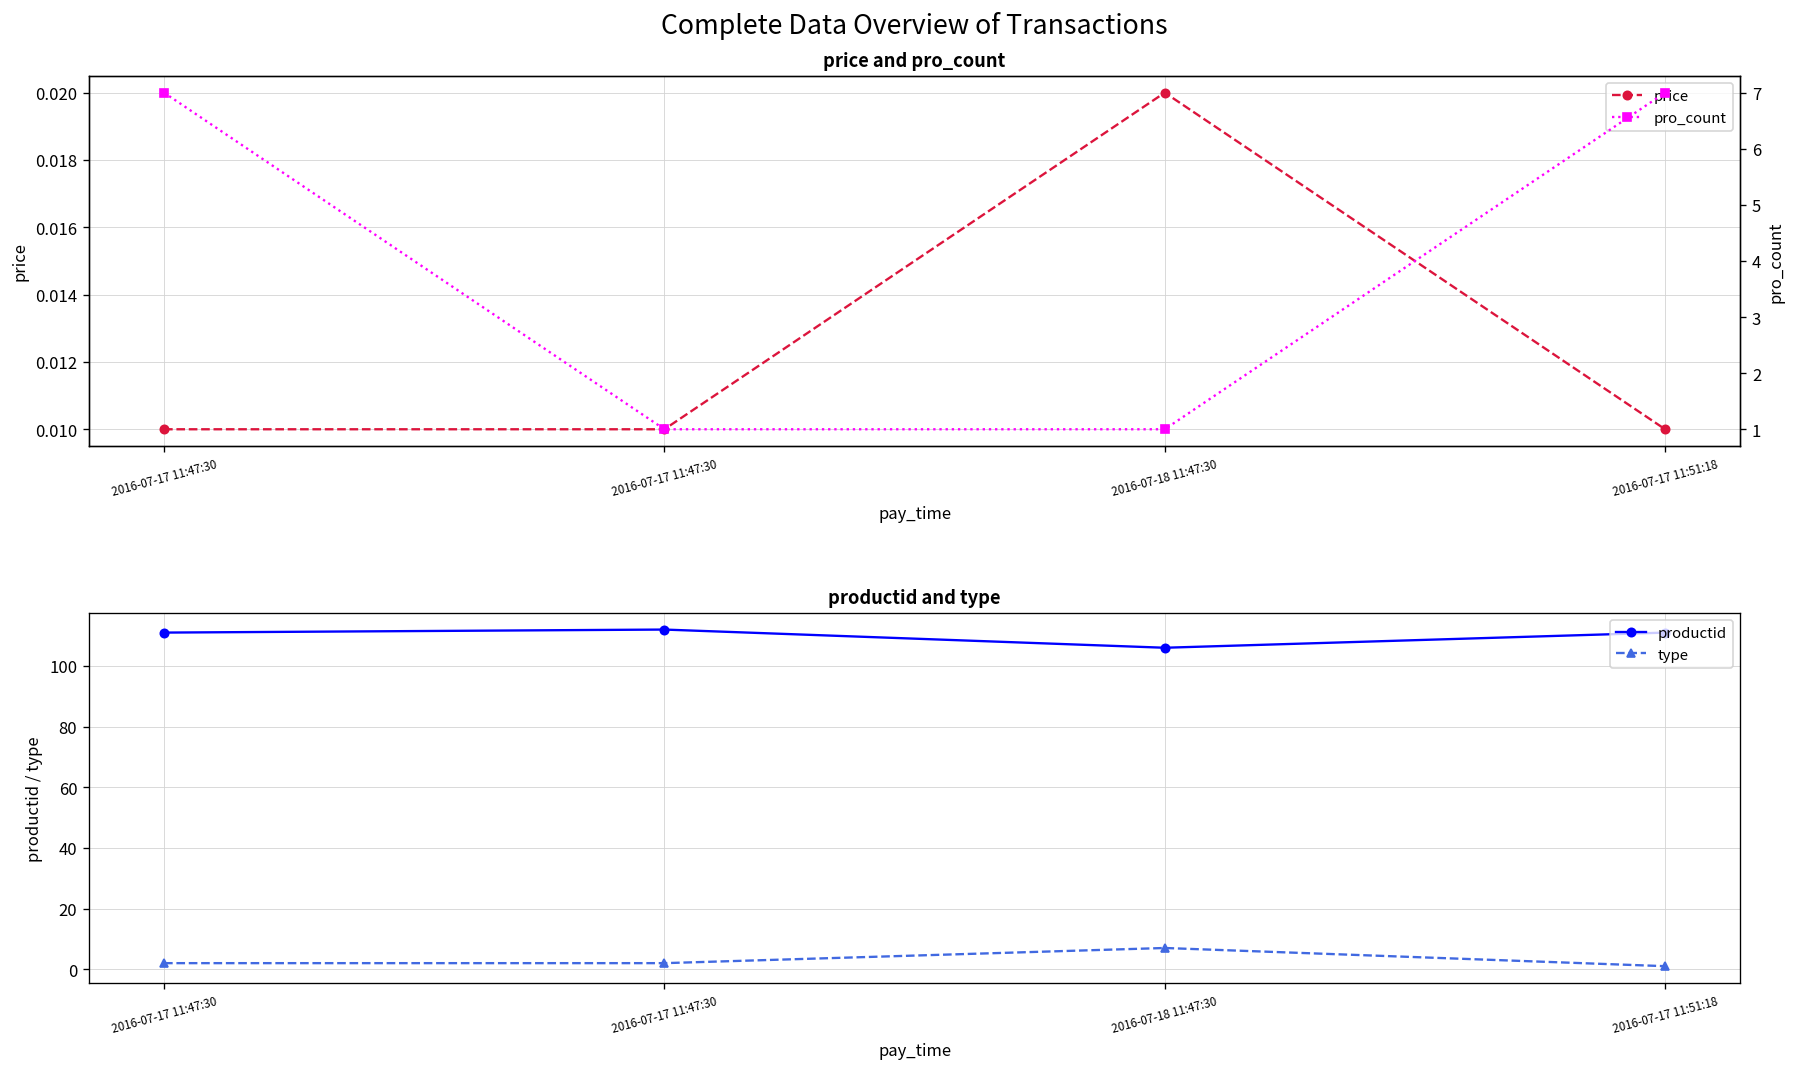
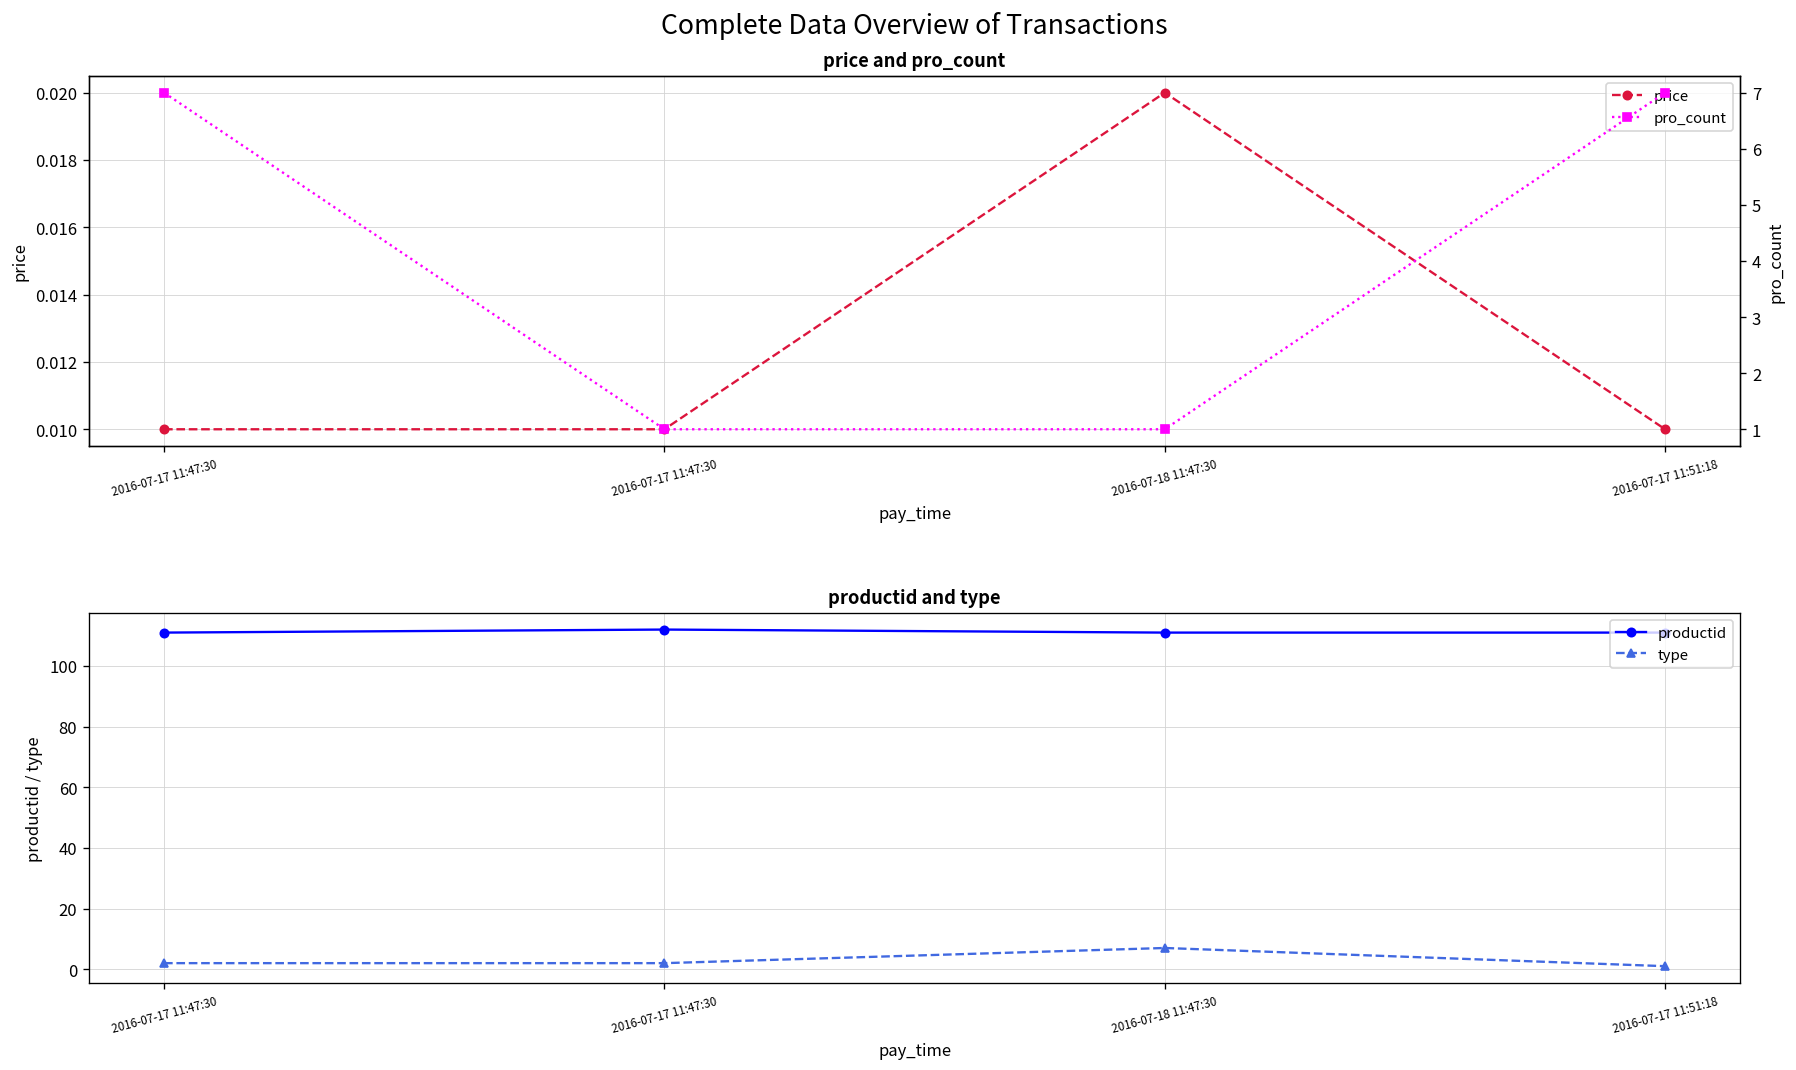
productid and type, productid, 2016-07-18 11:47:30: 106 -> 111
